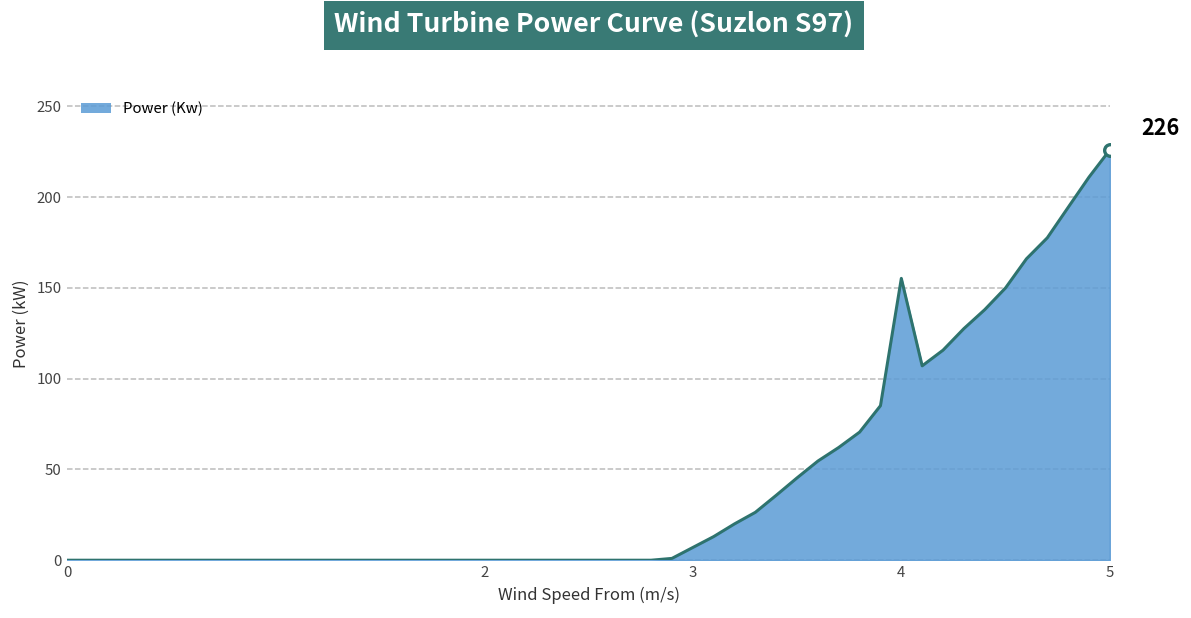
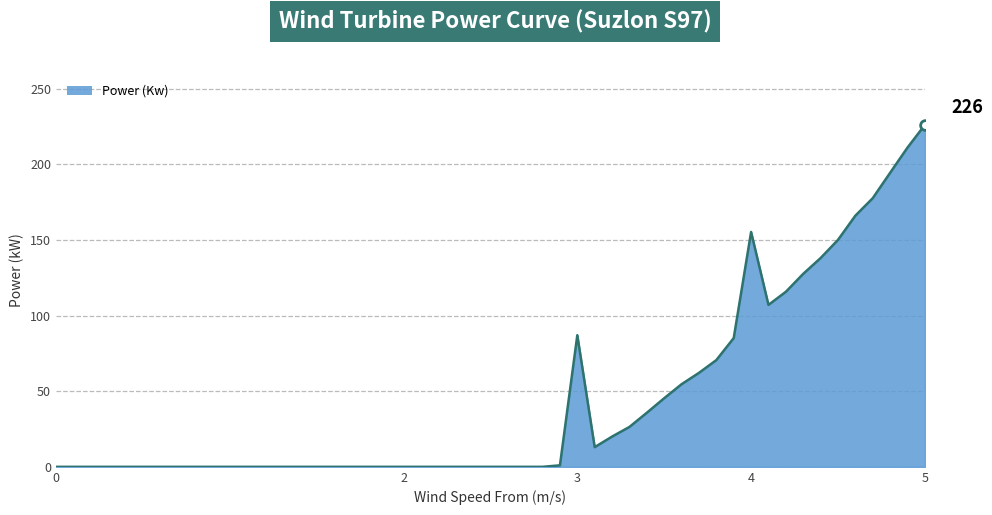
Power (Kw), 3: 7 -> 87
